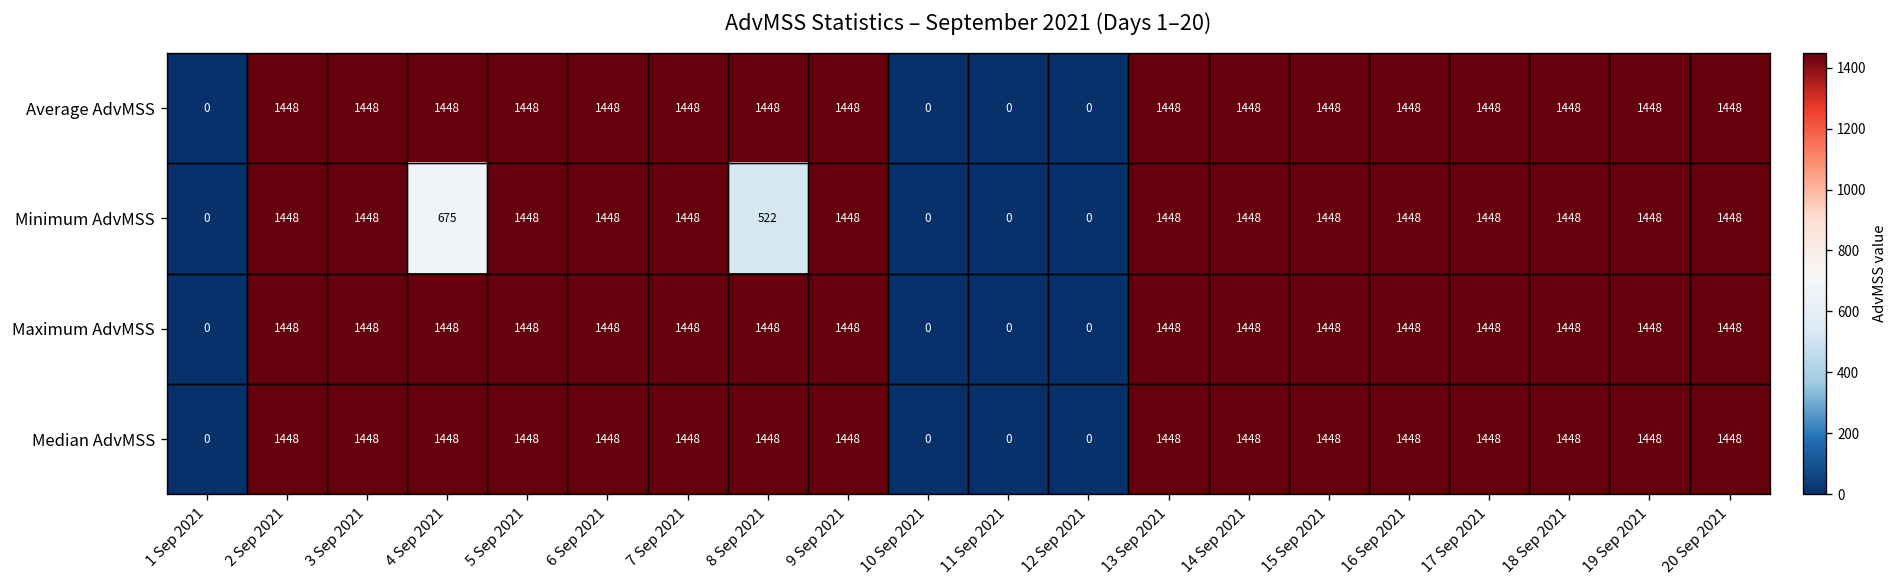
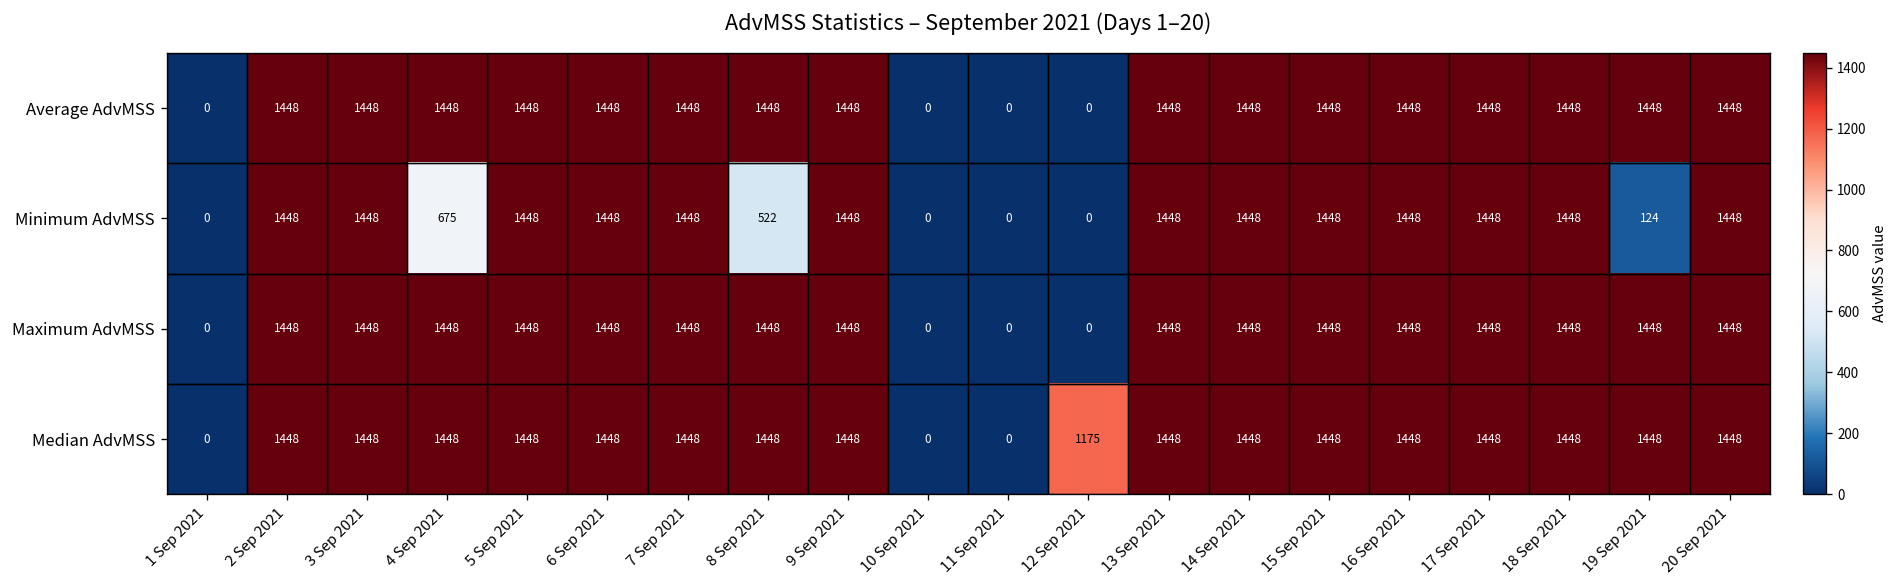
Minimum AdvMSS, 19 Sep 2021: 1448 -> 124
Median AdvMSS, 12 Sep 2021: 0 -> 1175
